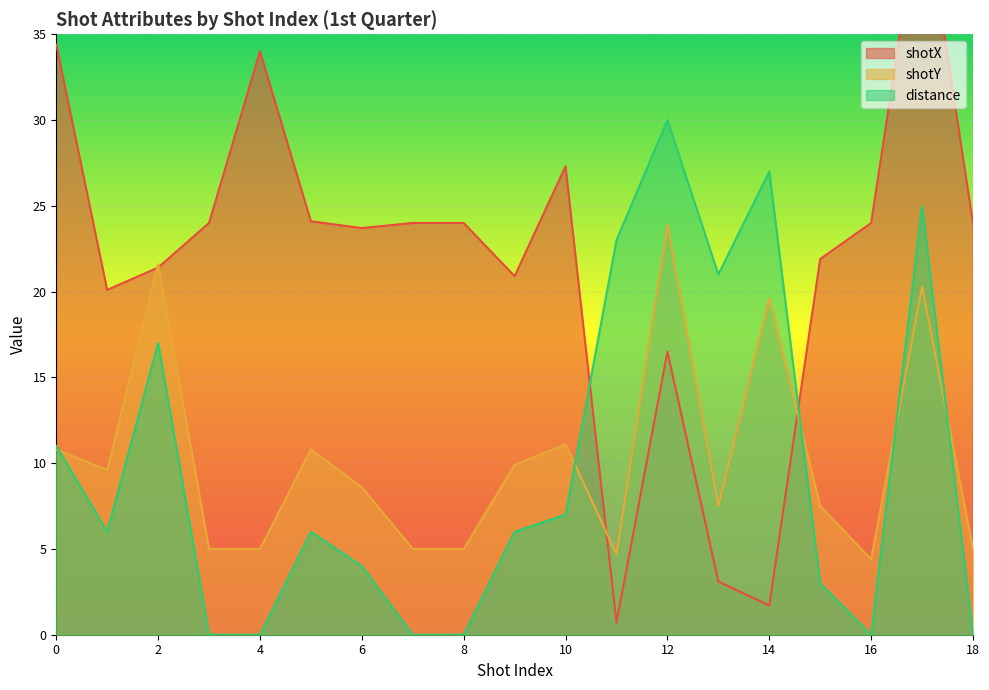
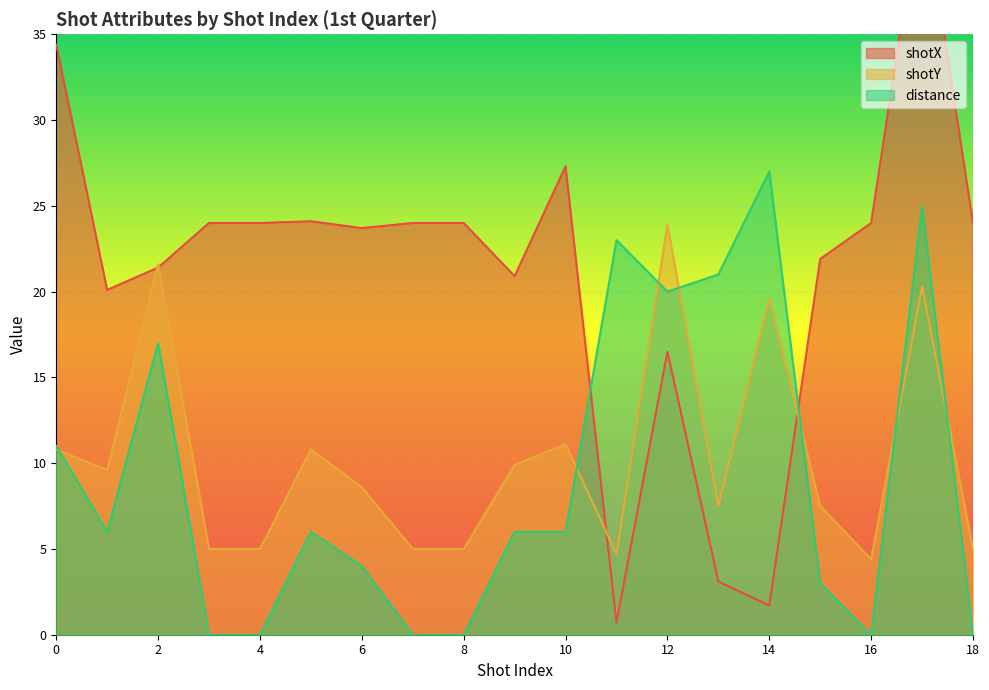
shotX, 4: 34 -> 24
distance, 10: 7 -> 6
distance, 12: 30 -> 20
